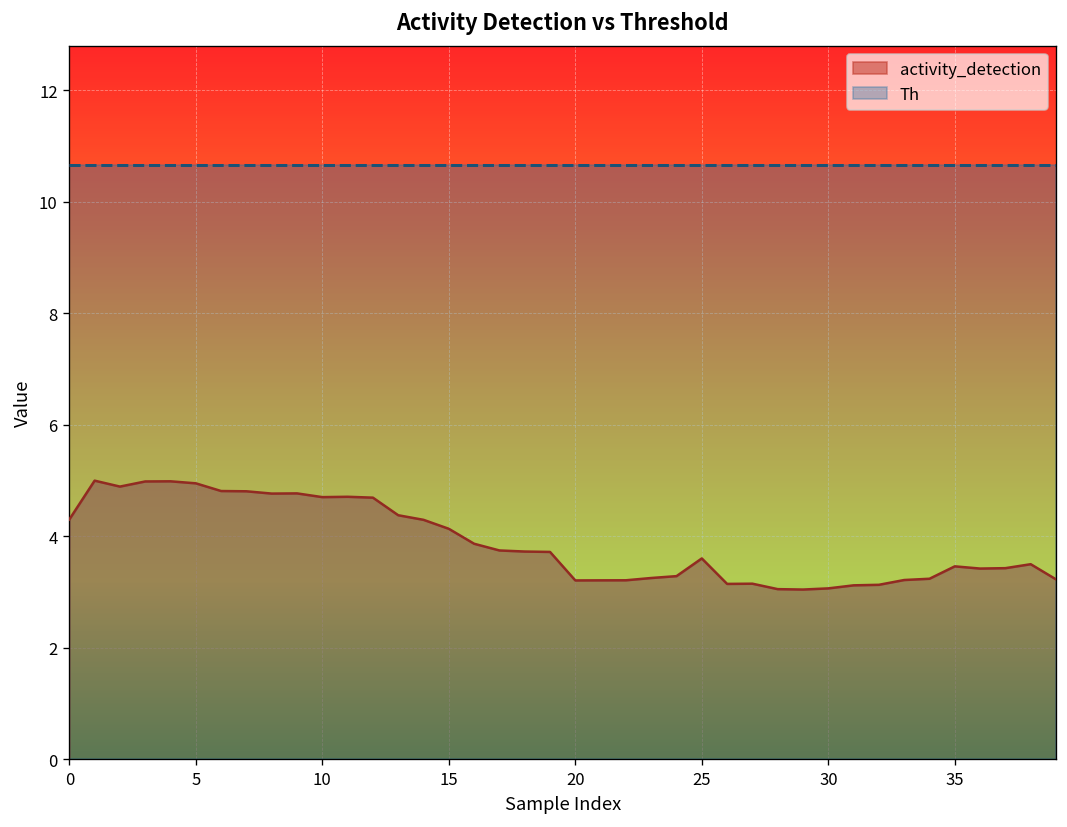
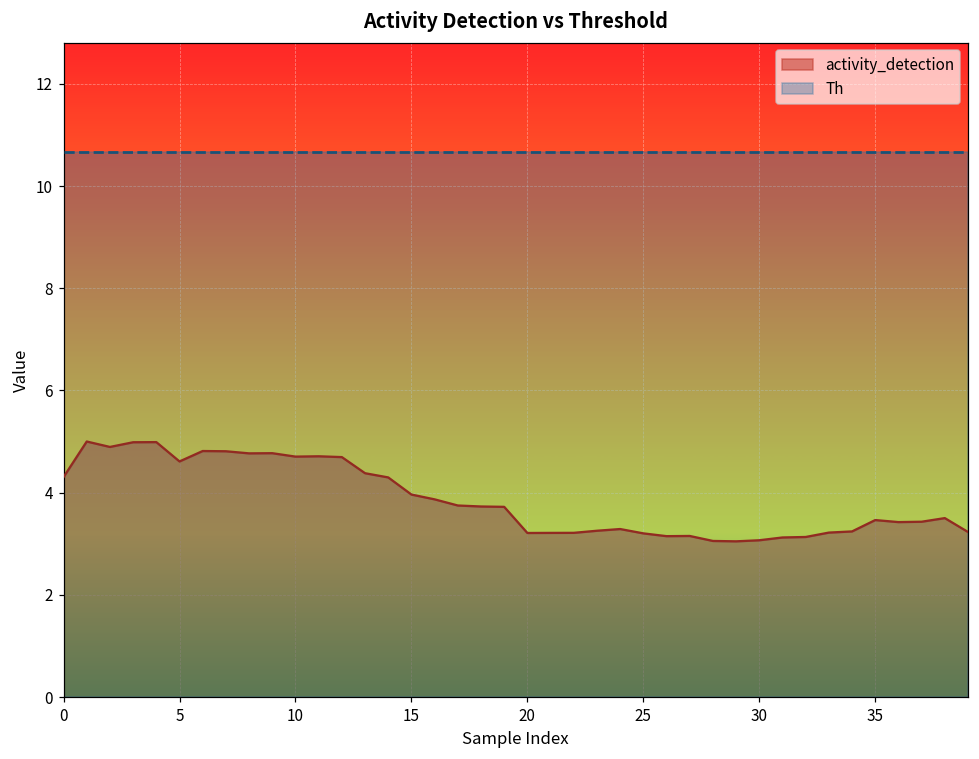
activity_detection, 5: 5.0 -> 4.6
activity_detection, 15: 4.1 -> 4.0
activity_detection, 25: 3.6 -> 3.2
